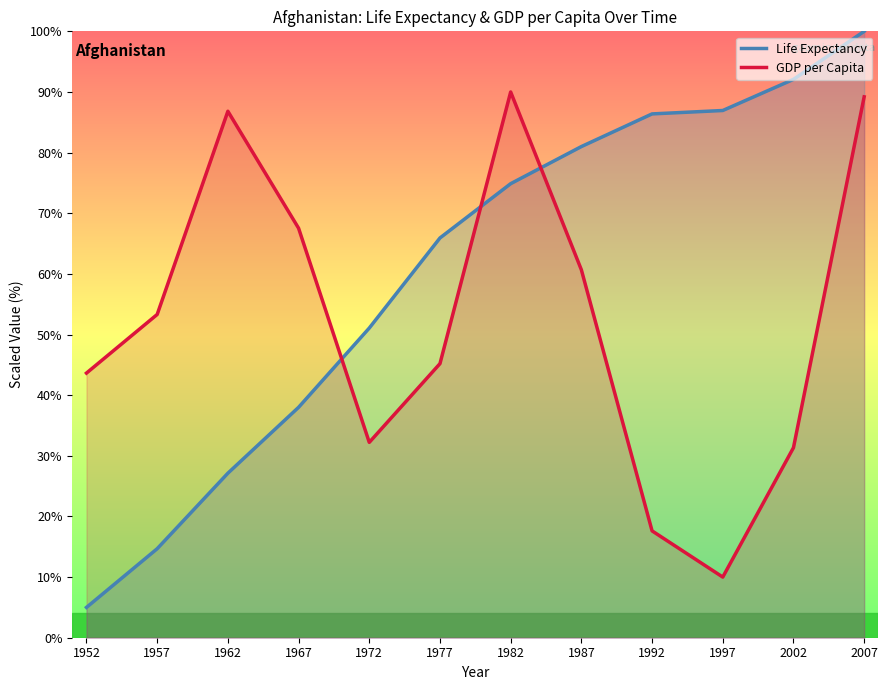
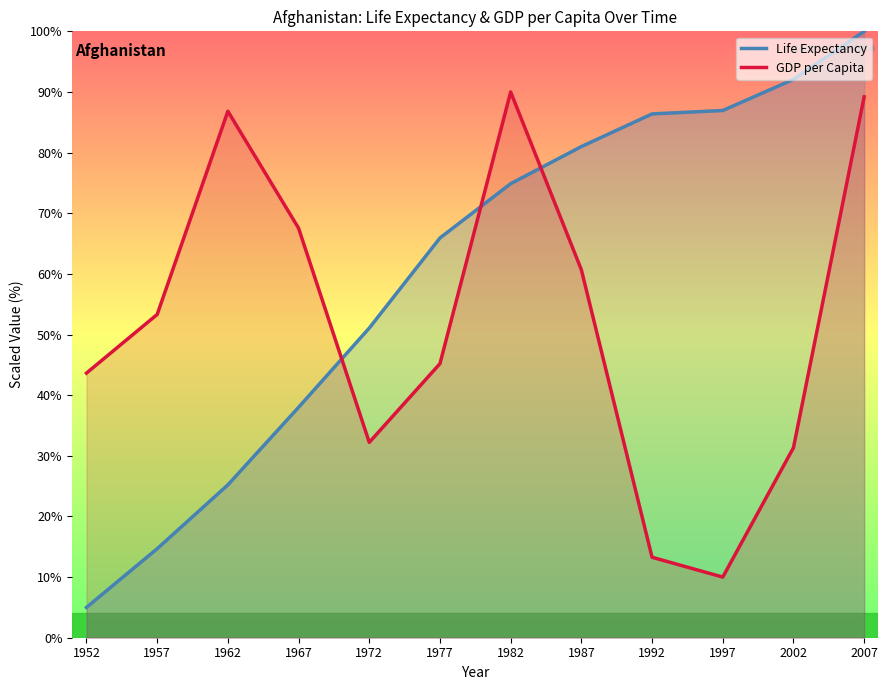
Life Expectancy, 1962: 27% -> 25%
GDP per Capita, 1992: 18% -> 13%
